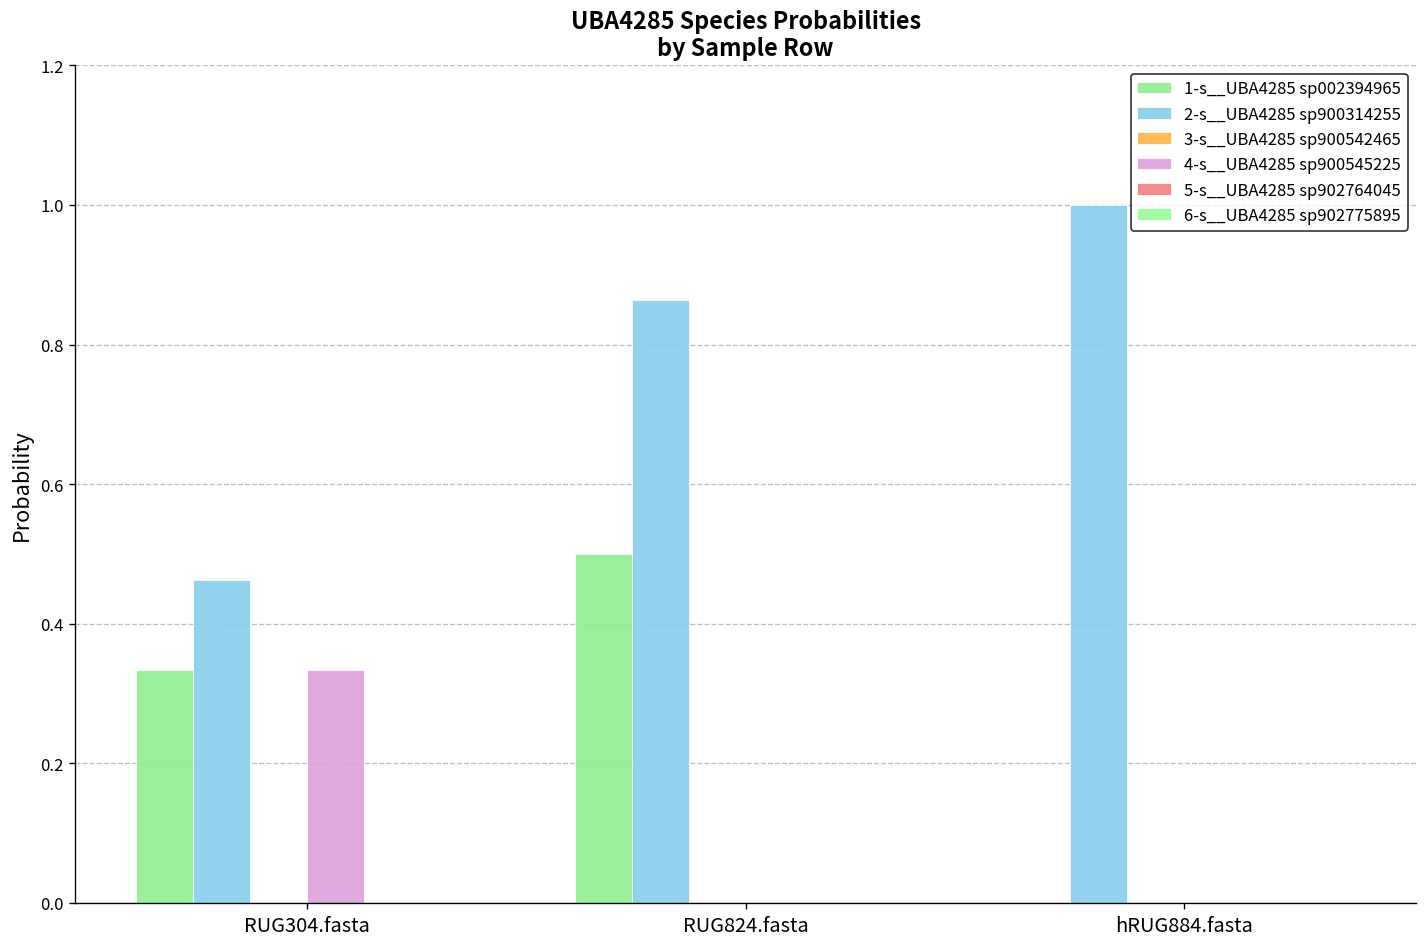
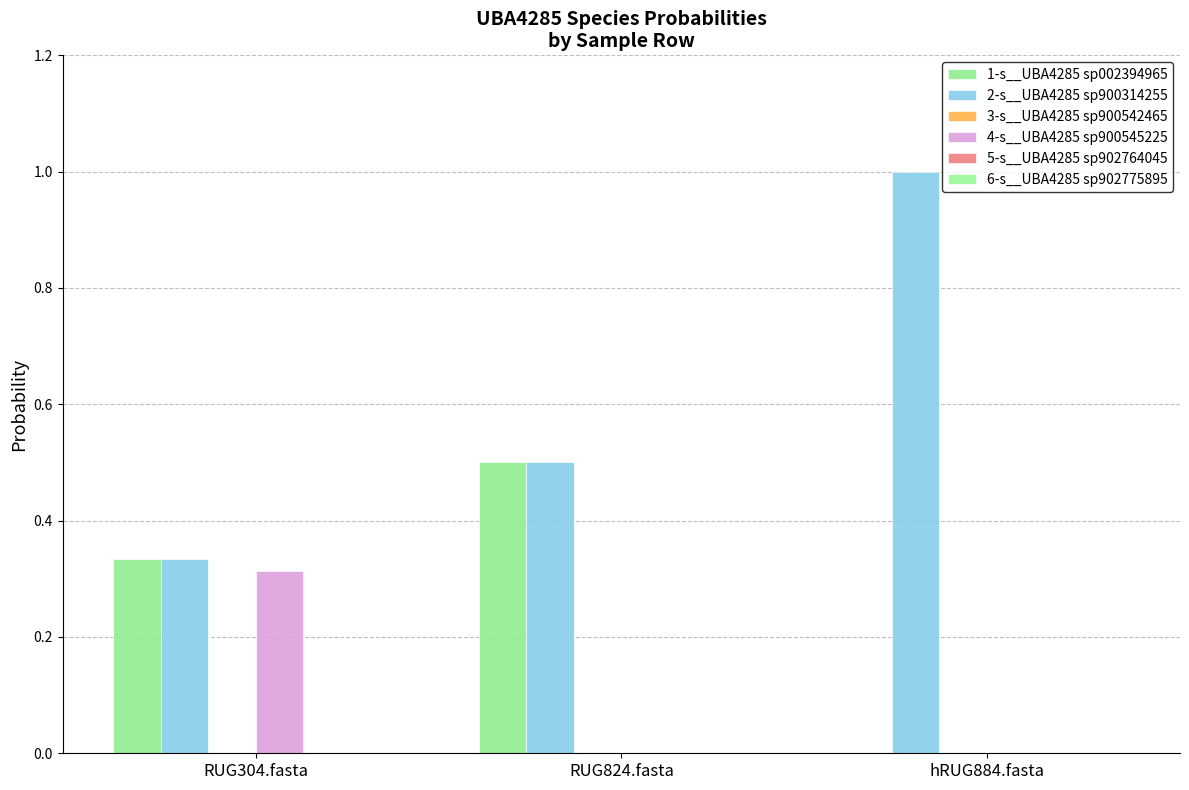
2-s__UBA4285 sp900314255, RUG304.fasta: 0.46 -> 0.33
4-s__UBA4285 sp900545225, RUG304.fasta: 0.33 -> 0.31
2-s__UBA4285 sp900314255, RUG824.fasta: 0.86 -> 0.50
